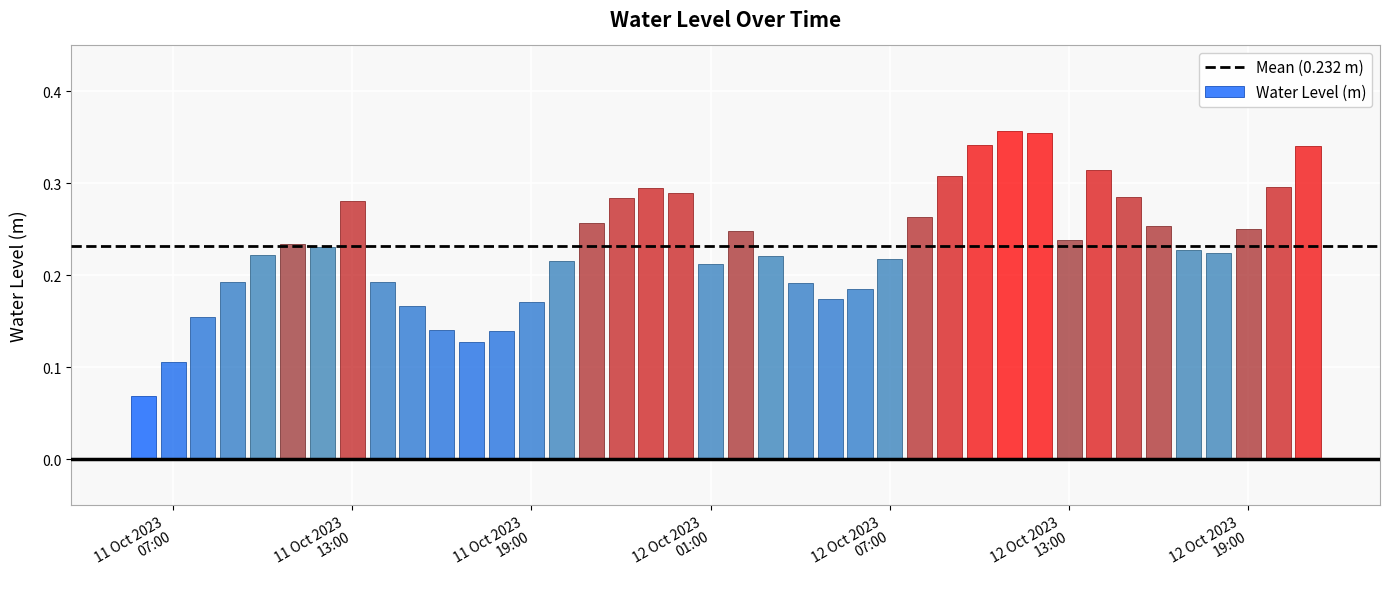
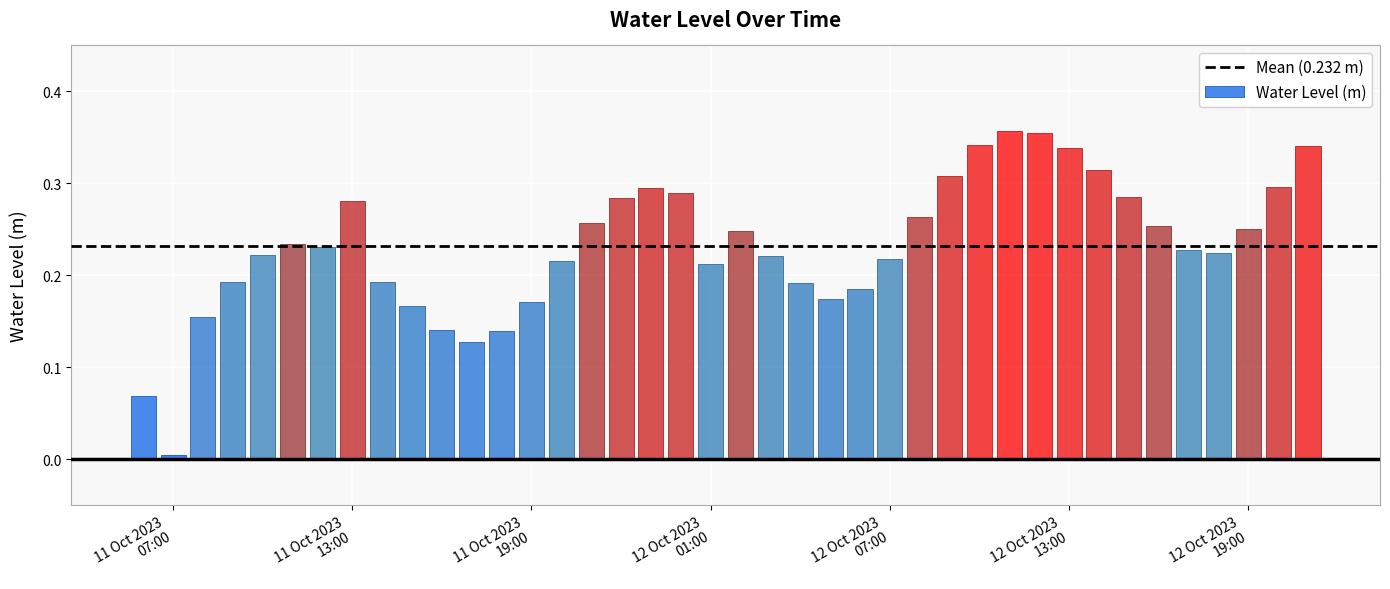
11 Oct 2023 07:00: 0.11 -> 0.00
12 Oct 2023 13:00: 0.24 -> 0.34
